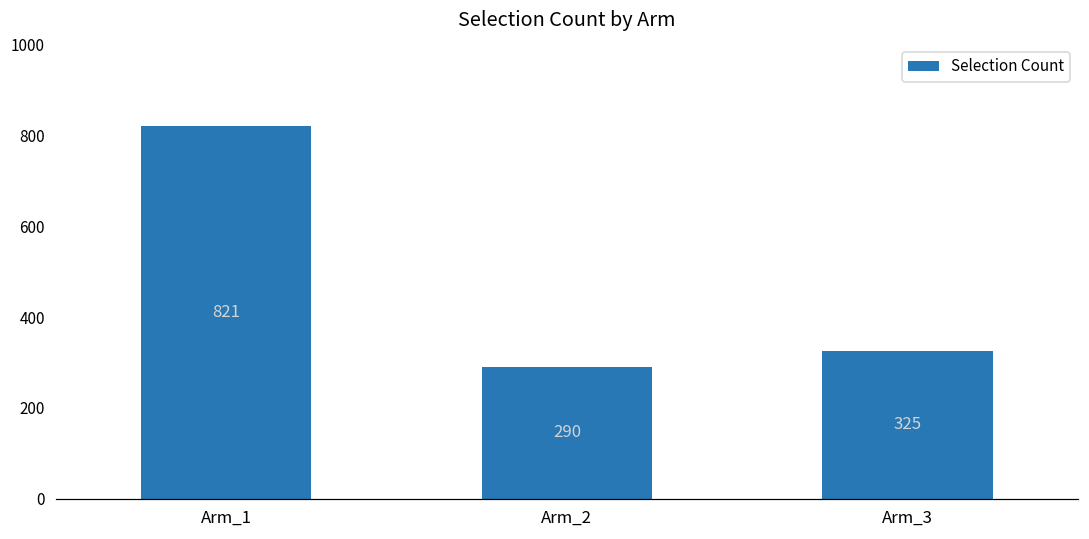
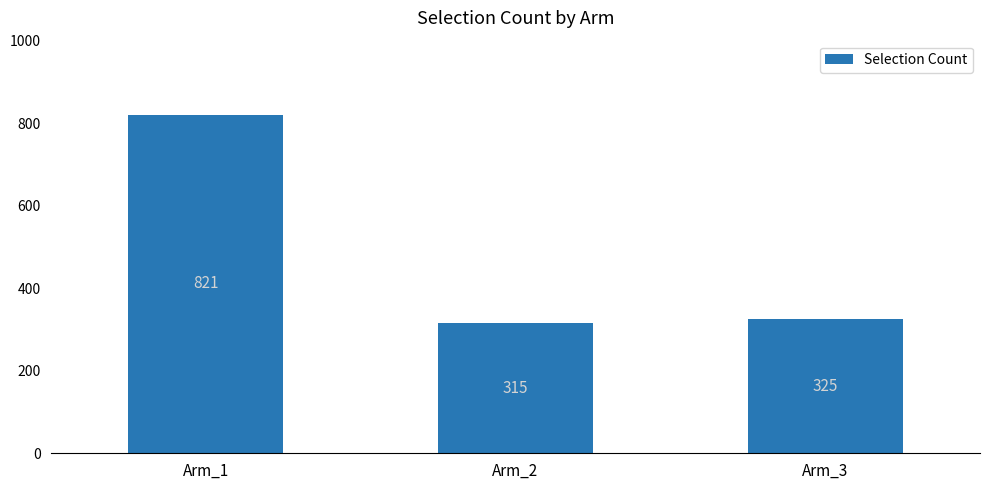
Arm_2: 290 -> 315
